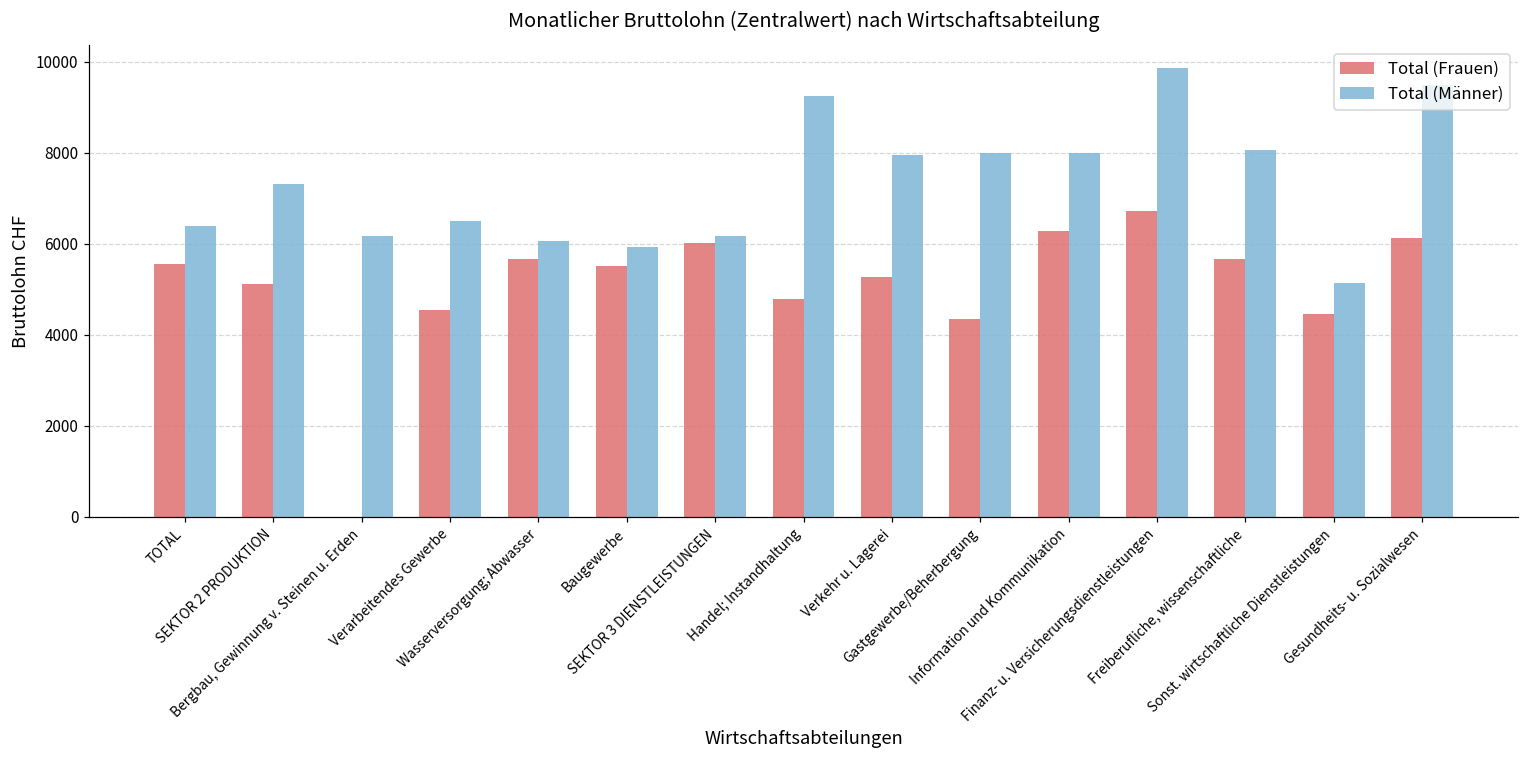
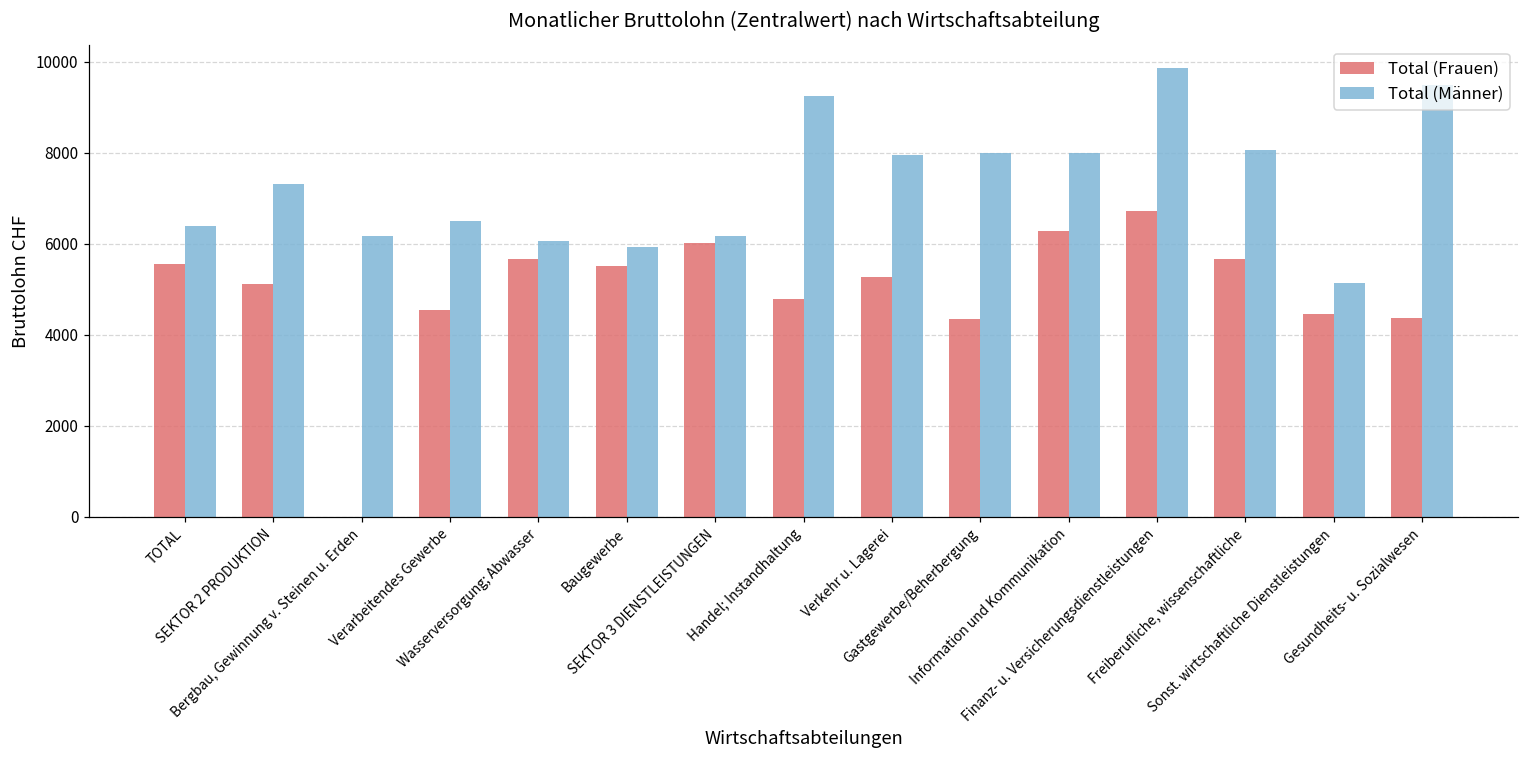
Total (Frauen), Gesundheits- u. Sozialwesen: 6100 -> 4400
